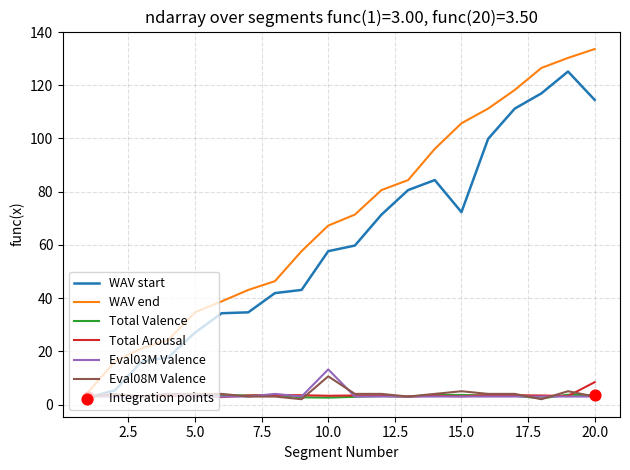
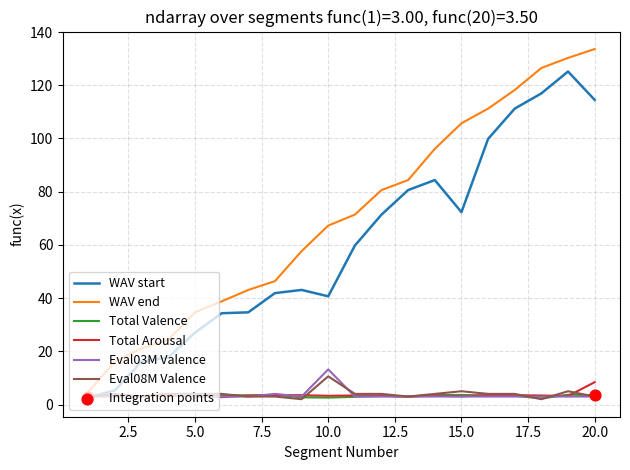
WAV start, 10.0: 58 -> 41
